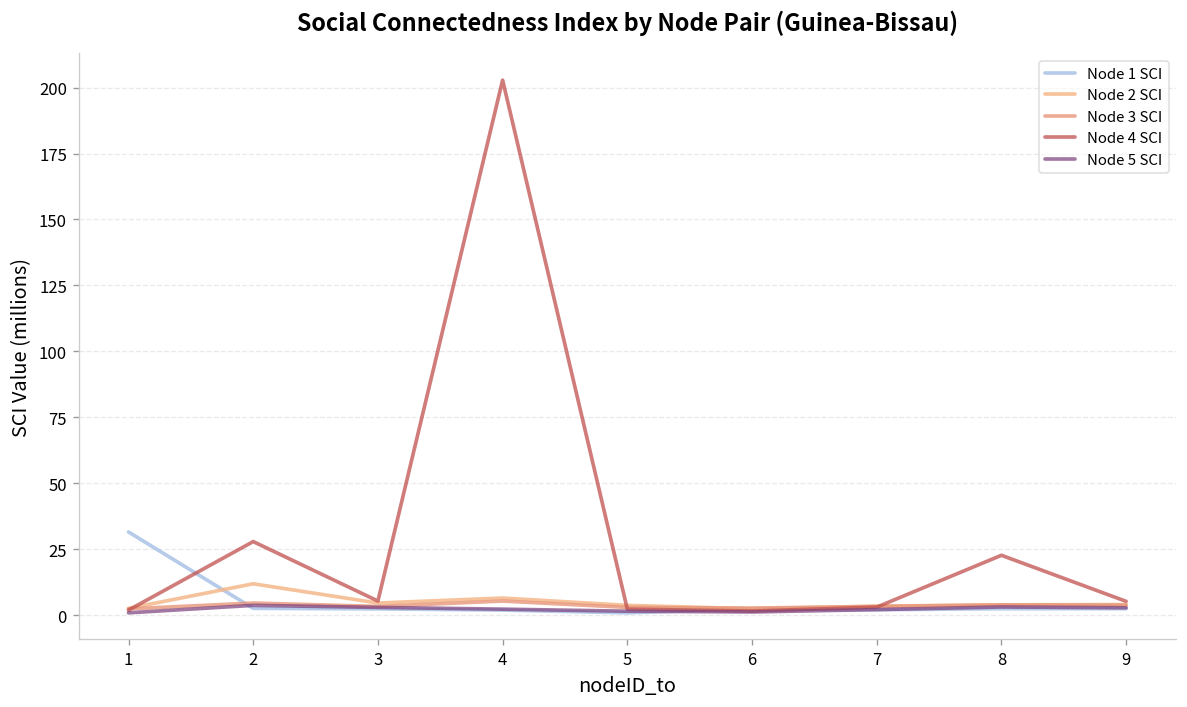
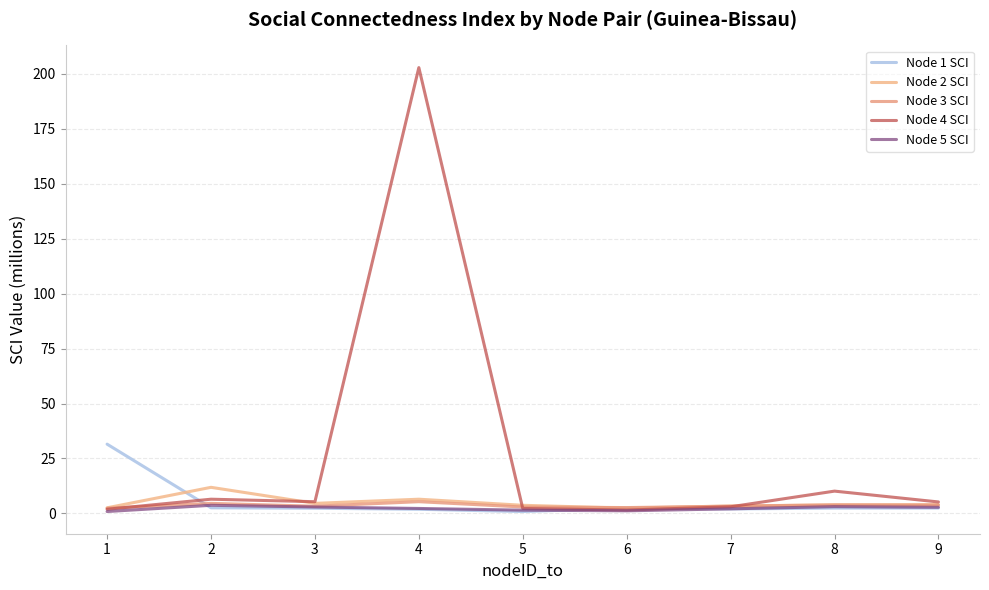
Node 4 SCI, 2: 28 -> 6
Node 4 SCI, 8: 23 -> 10
